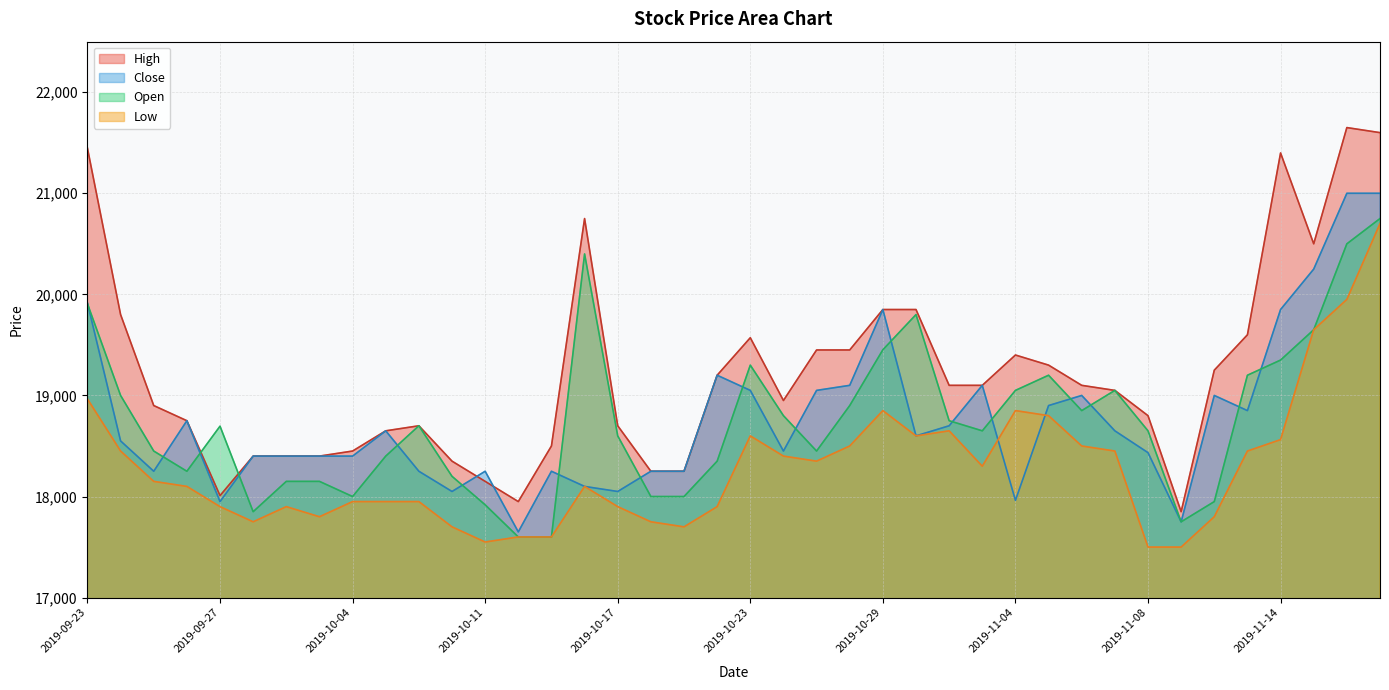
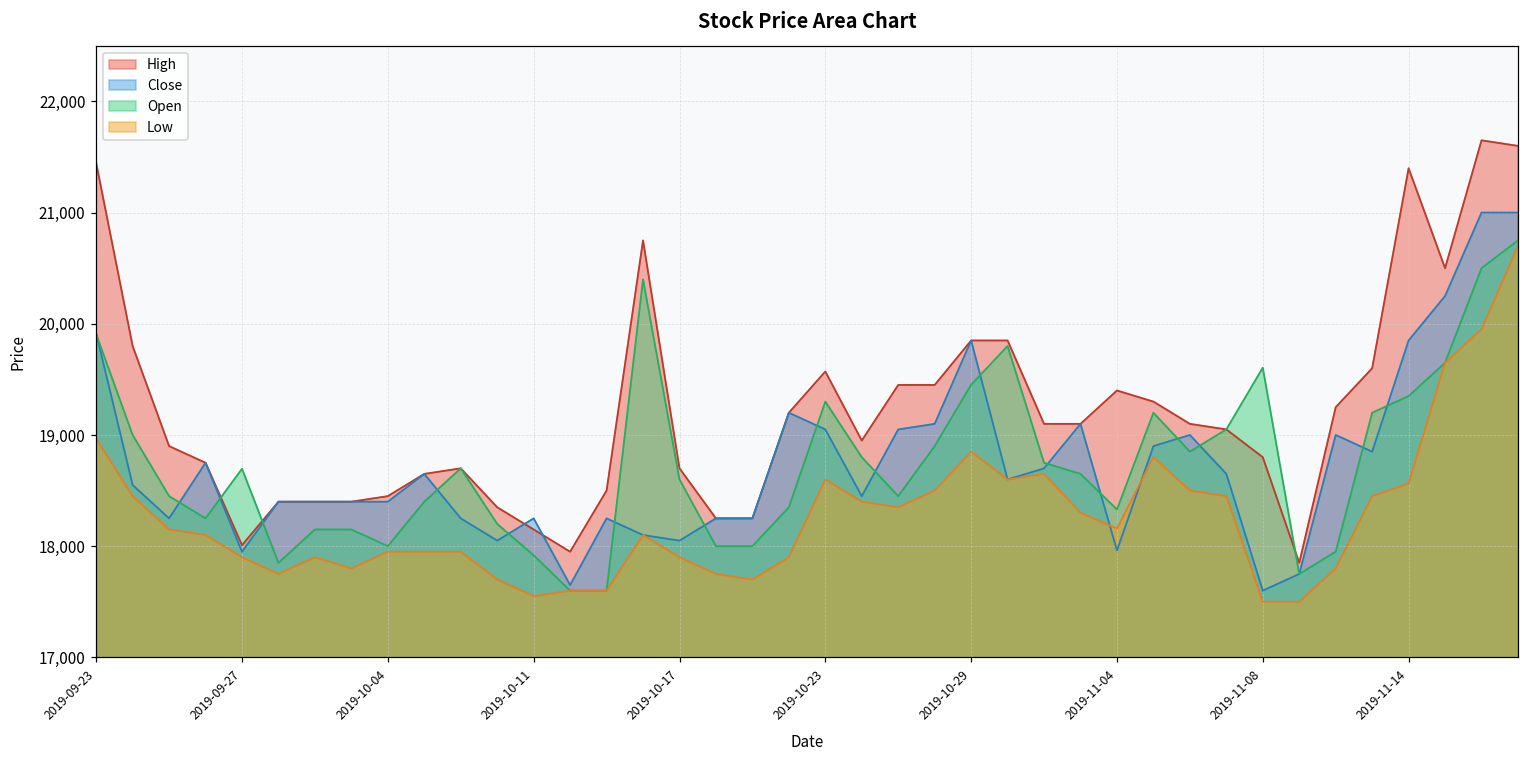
Open, 2019-11-04: 19,050 -> 18,330
Low, 2019-11-04: 18,850 -> 18,160
Close, 2019-11-08: 18,430 -> 17,600
Open, 2019-11-08: 18,650 -> 19,610
